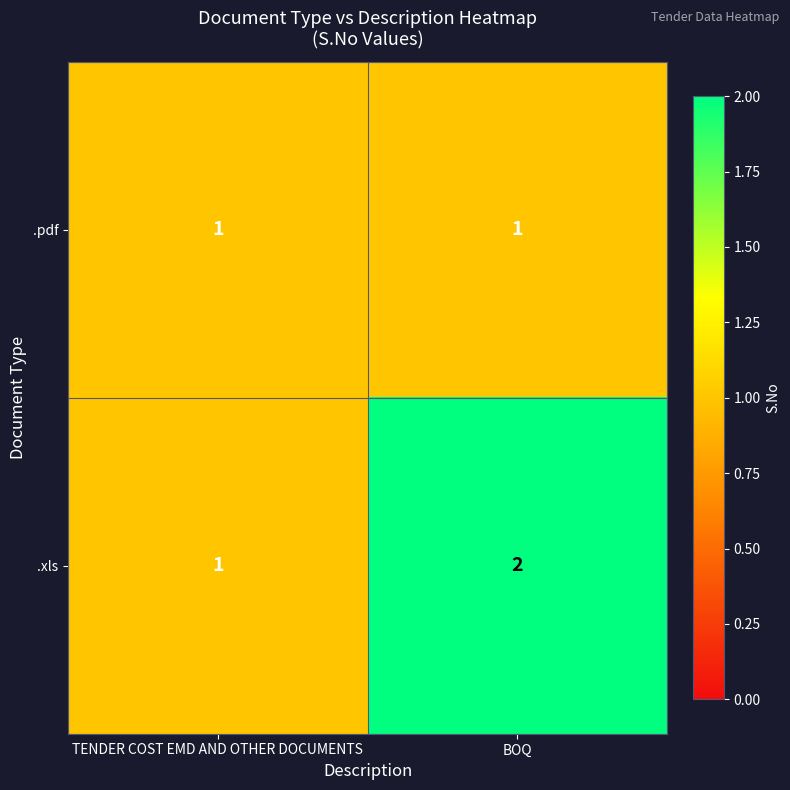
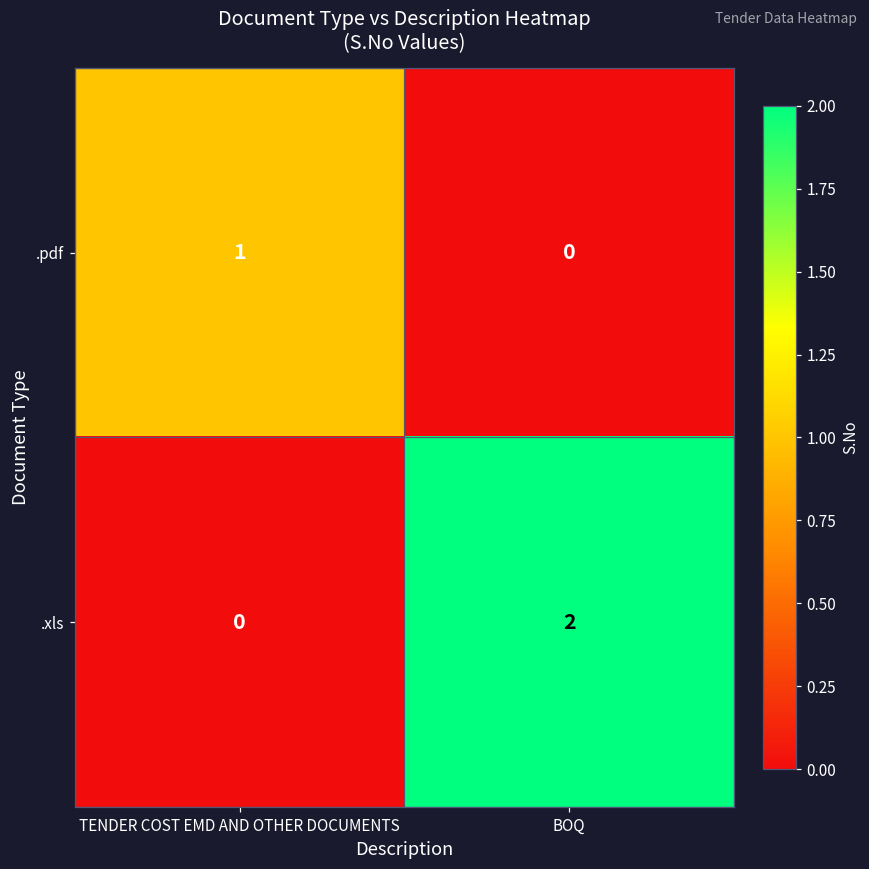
.pdf, BOQ: 1 -> 0
.xls, TENDER COST EMD AND OTHER DOCUMENTS: 1 -> 0
